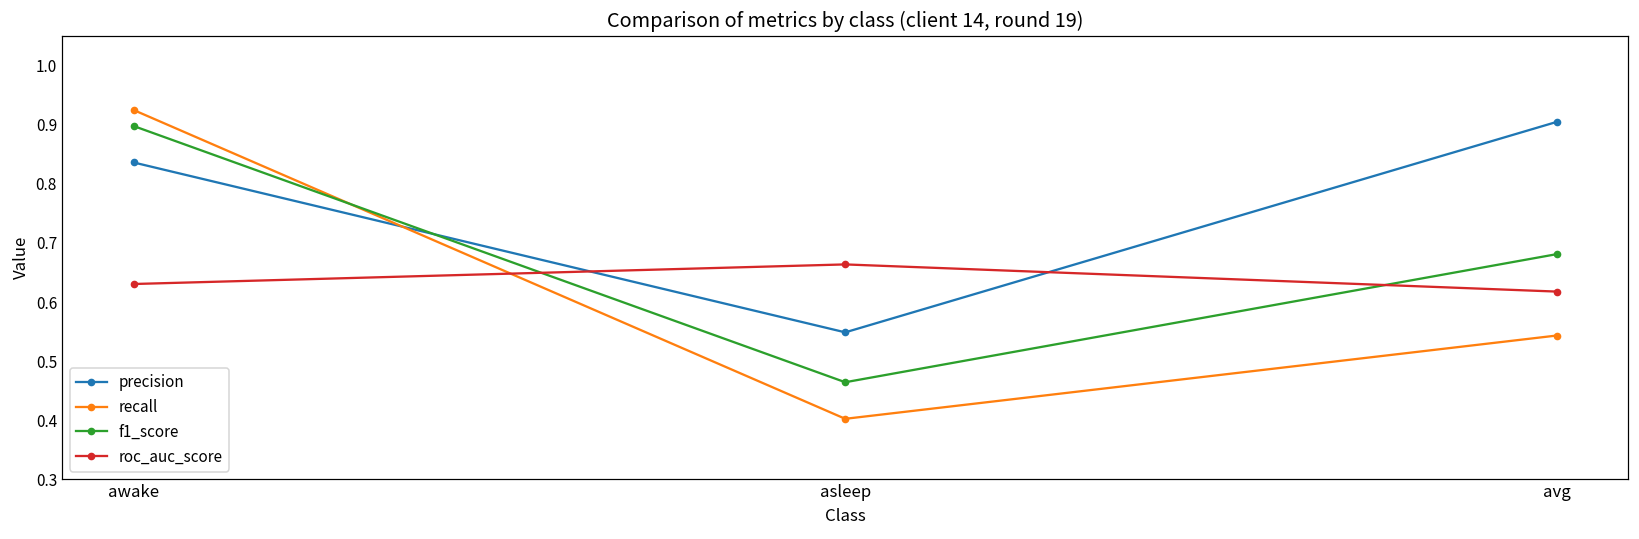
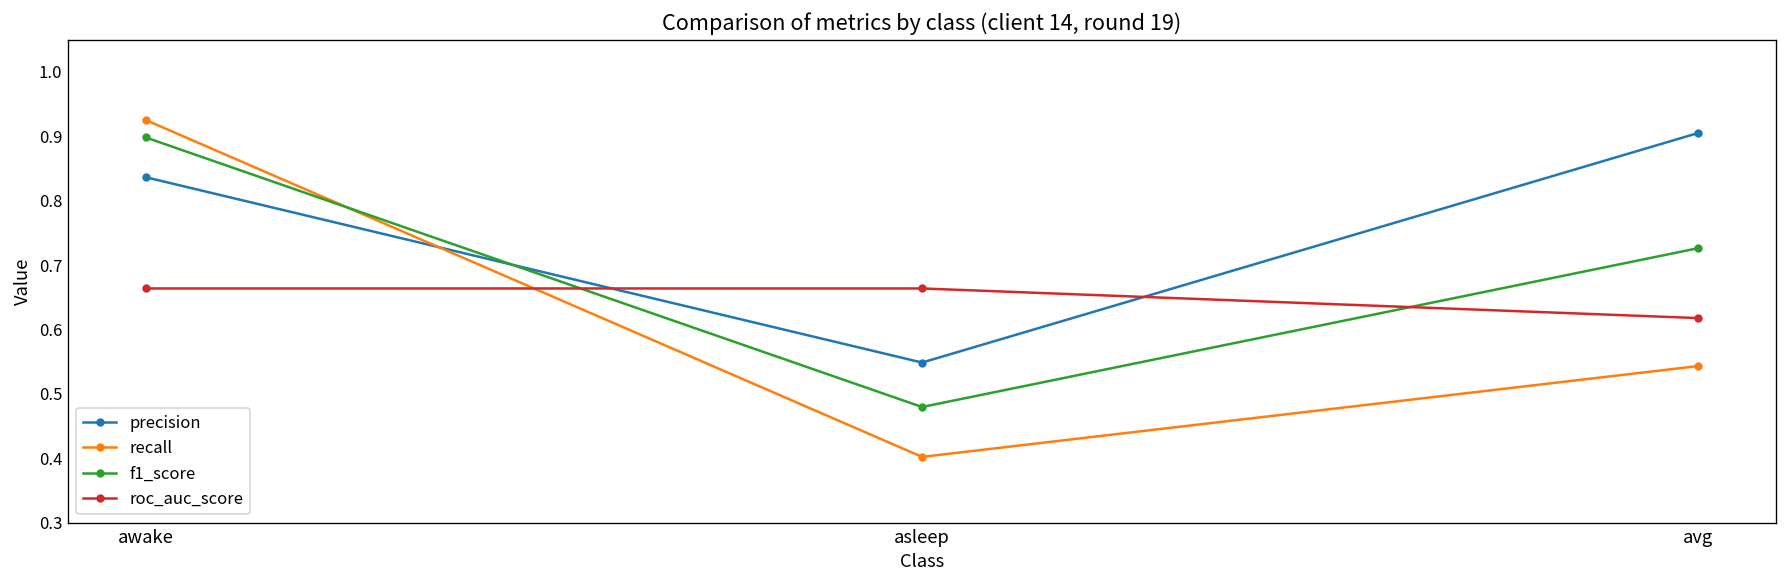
roc_auc_score, awake: 0.63 -> 0.66
f1_score, asleep: 0.46 -> 0.48
f1_score, avg: 0.68 -> 0.73
